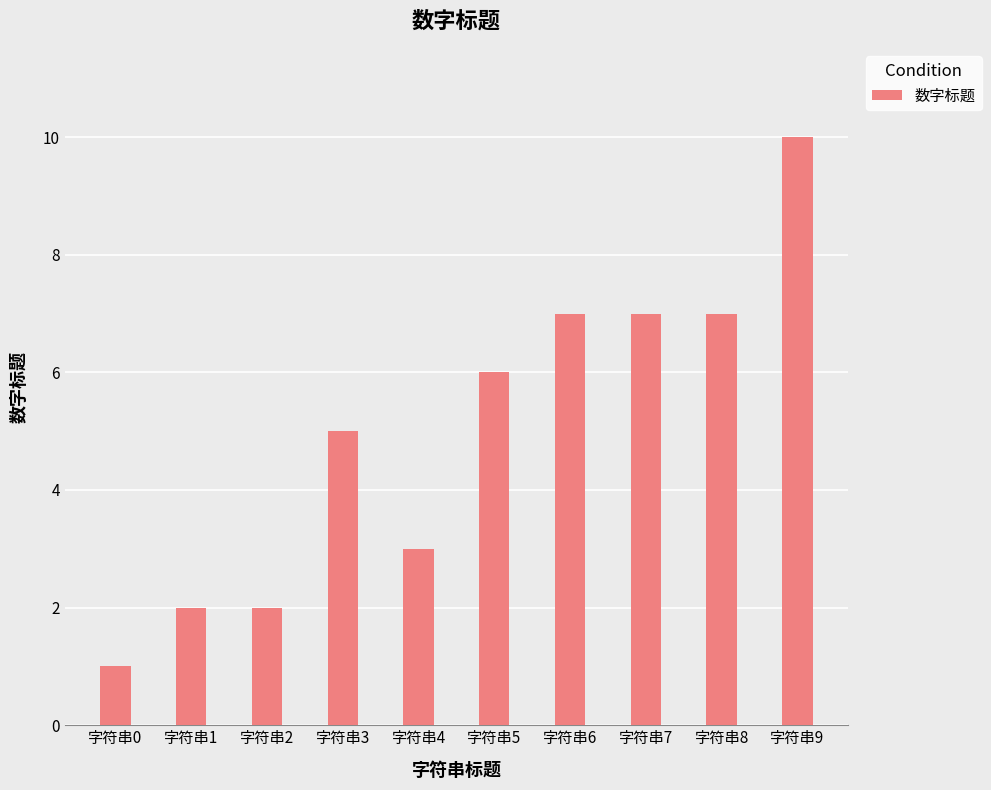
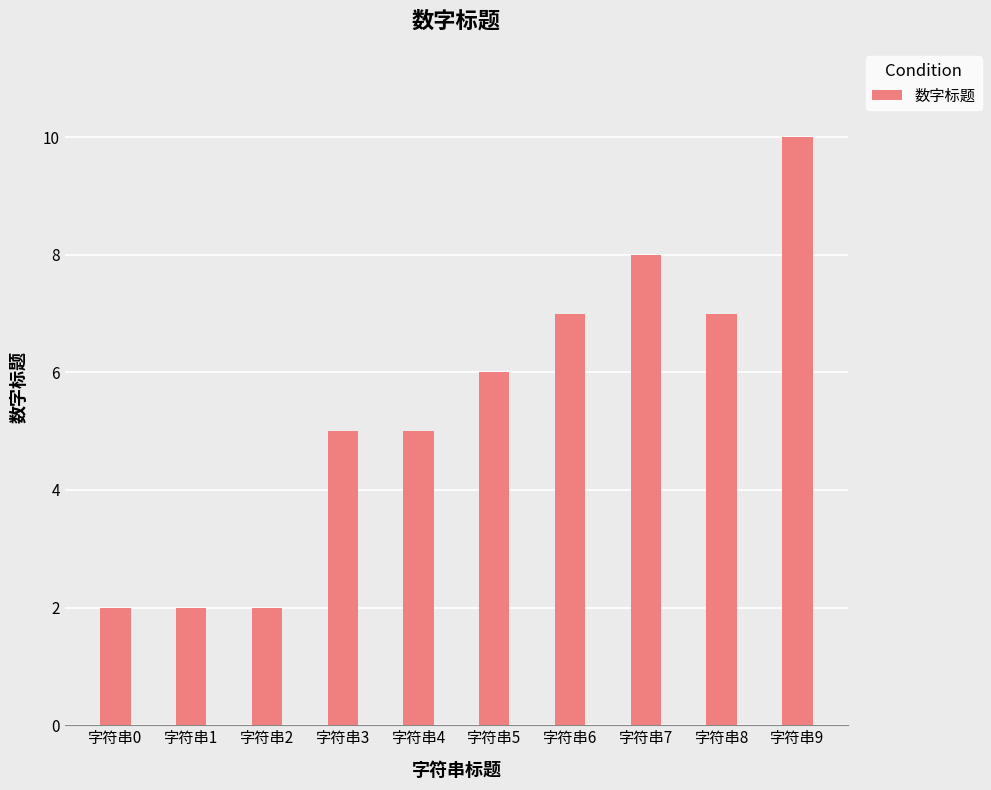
字符串0: 1 -> 2
字符串4: 3 -> 5
字符串7: 7 -> 8
